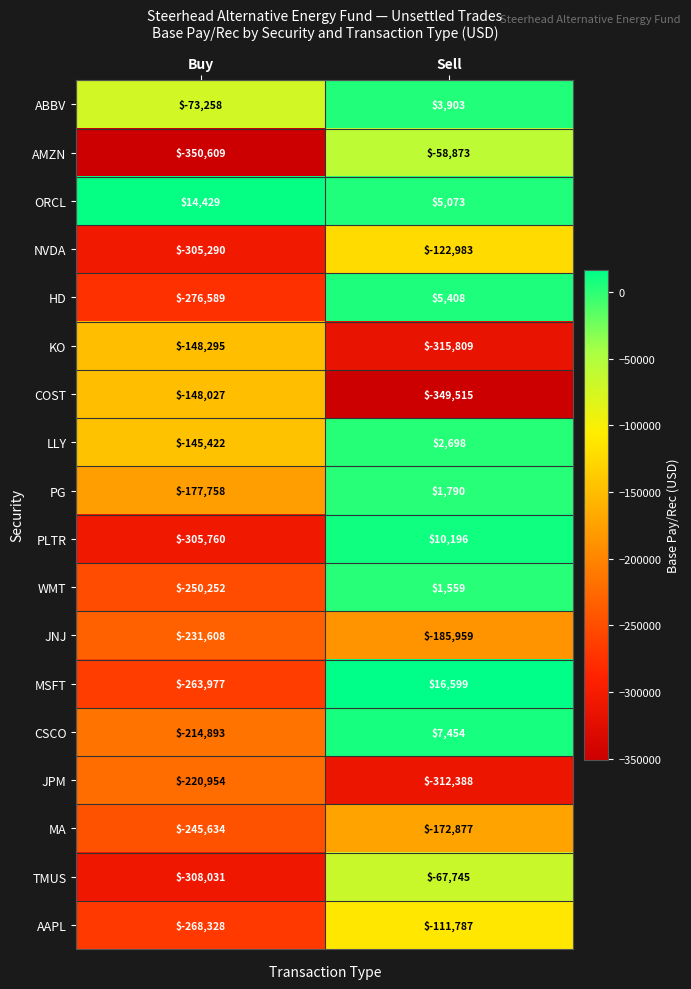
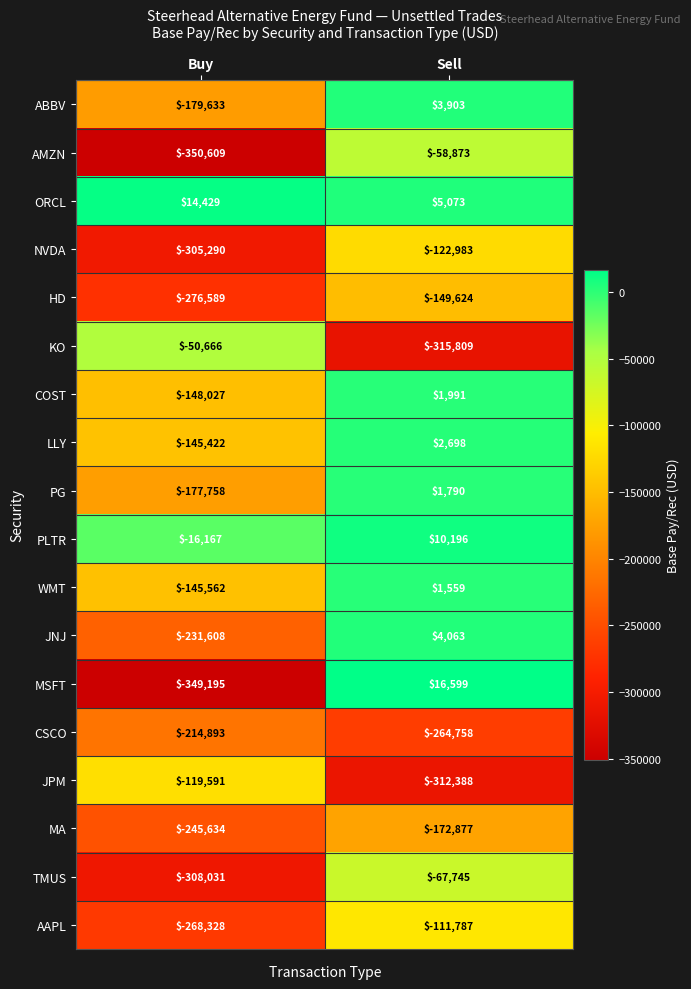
ABBV, Buy: $-73,258 -> $-179,633
HD, Sell: $5,408 -> $-149,624
KO, Buy: $-148,295 -> $-50,666
COST, Sell: $-349,515 -> $1,991
PLTR, Buy: $-305,760 -> $-16,167
WMT, Buy: $-250,252 -> $-145,562
JNJ, Sell: $-185,959 -> $4,063
MSFT, Buy: $-263,977 -> $-349,195
CSCO, Sell: $7,454 -> $-264,758
JPM, Buy: $-220,954 -> $-119,591
